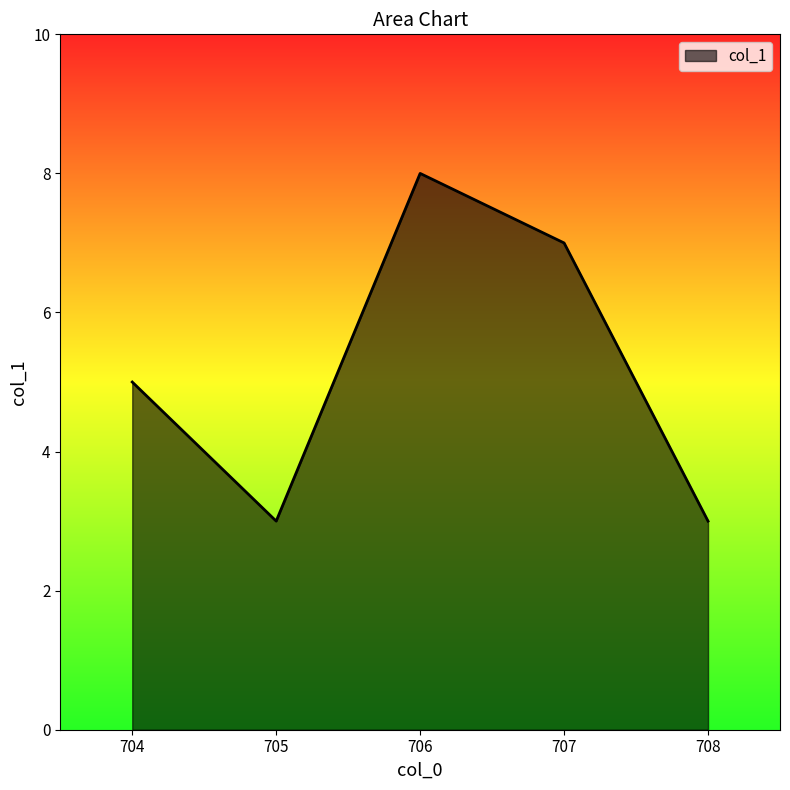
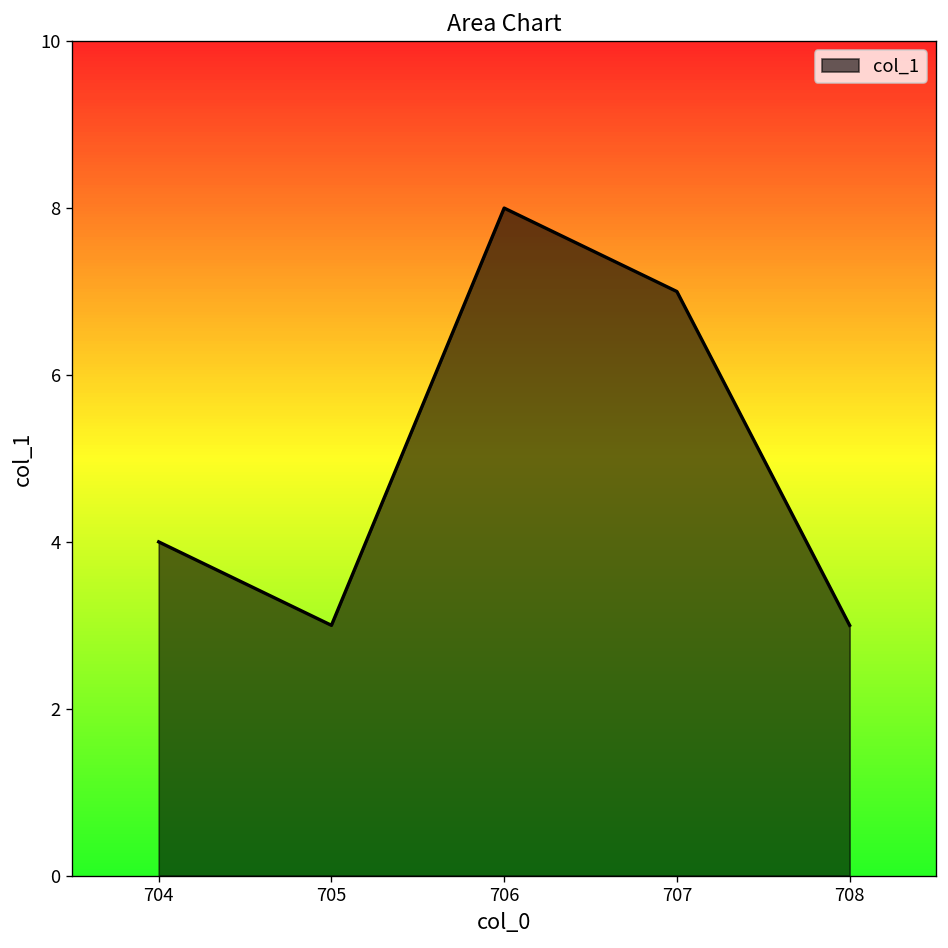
704: 5 -> 4
